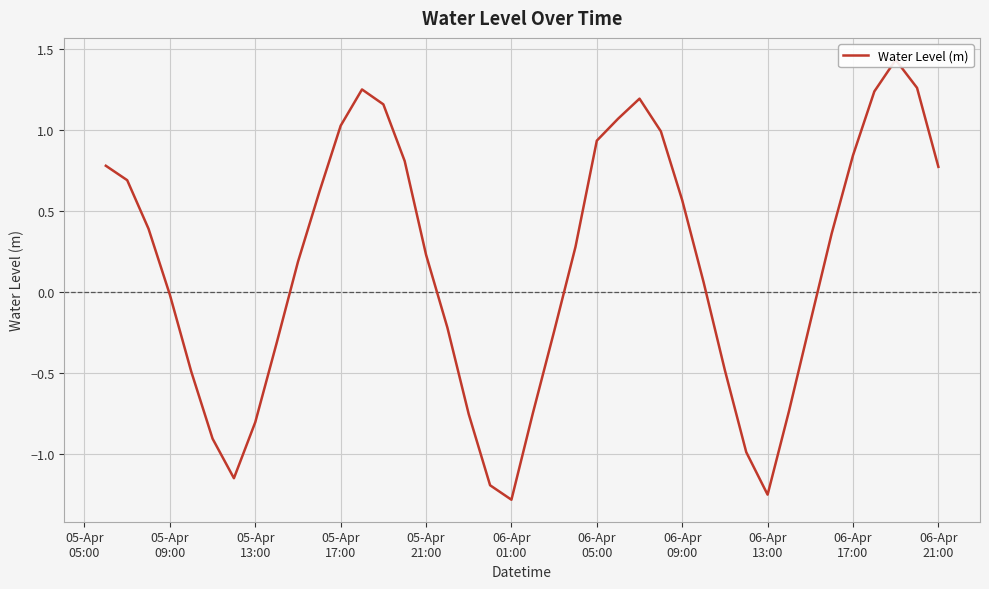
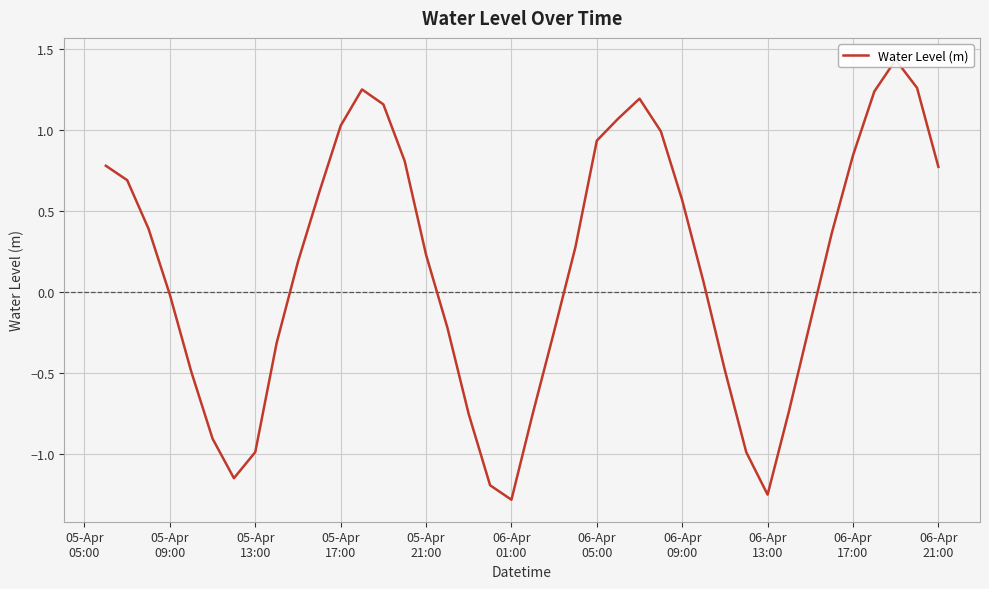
05-Apr 13:00: -0.81 -> -0.99
